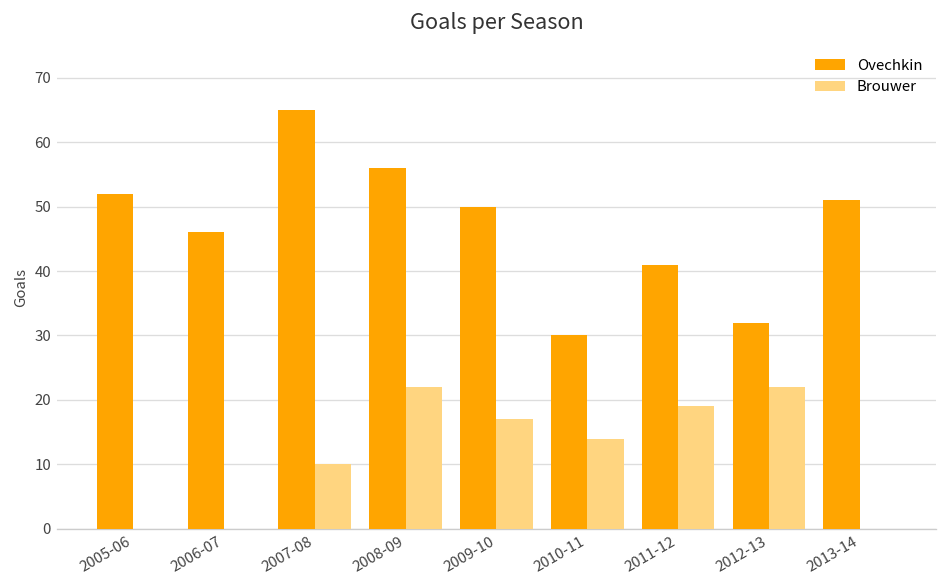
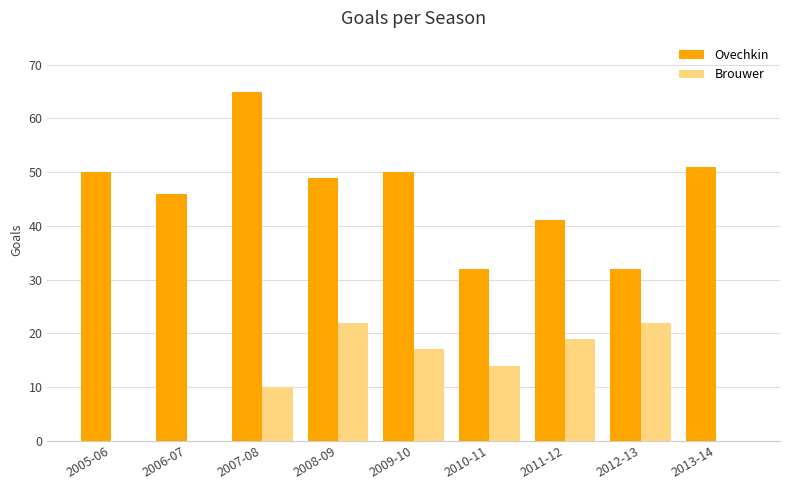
Ovechkin, 2005-06: 52 -> 50
Ovechkin, 2008-09: 56 -> 49
Ovechkin, 2010-11: 30 -> 32
